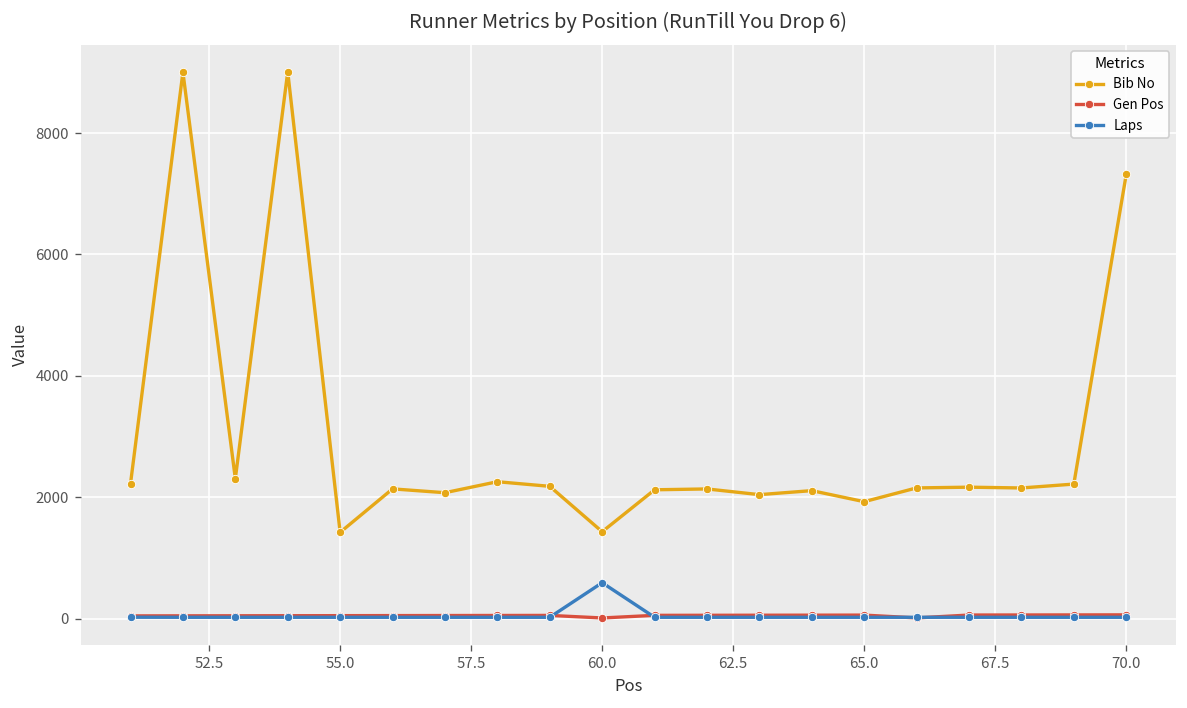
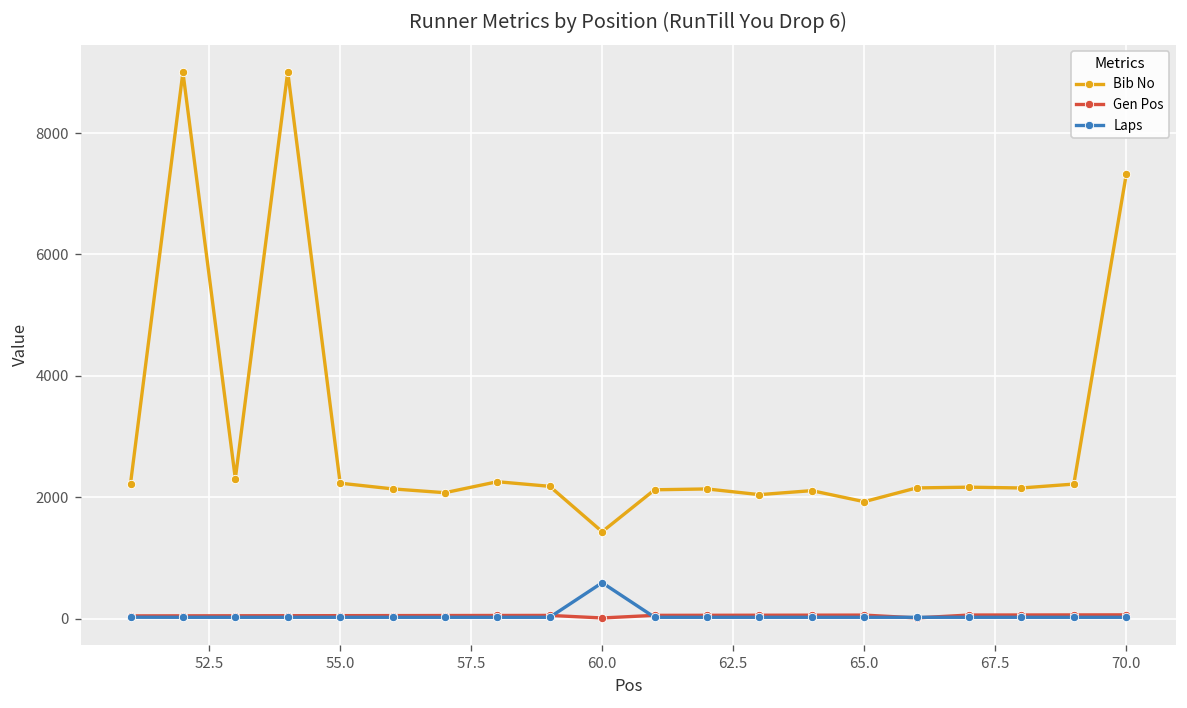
Bib No, 55.0: 1400 -> 2200
